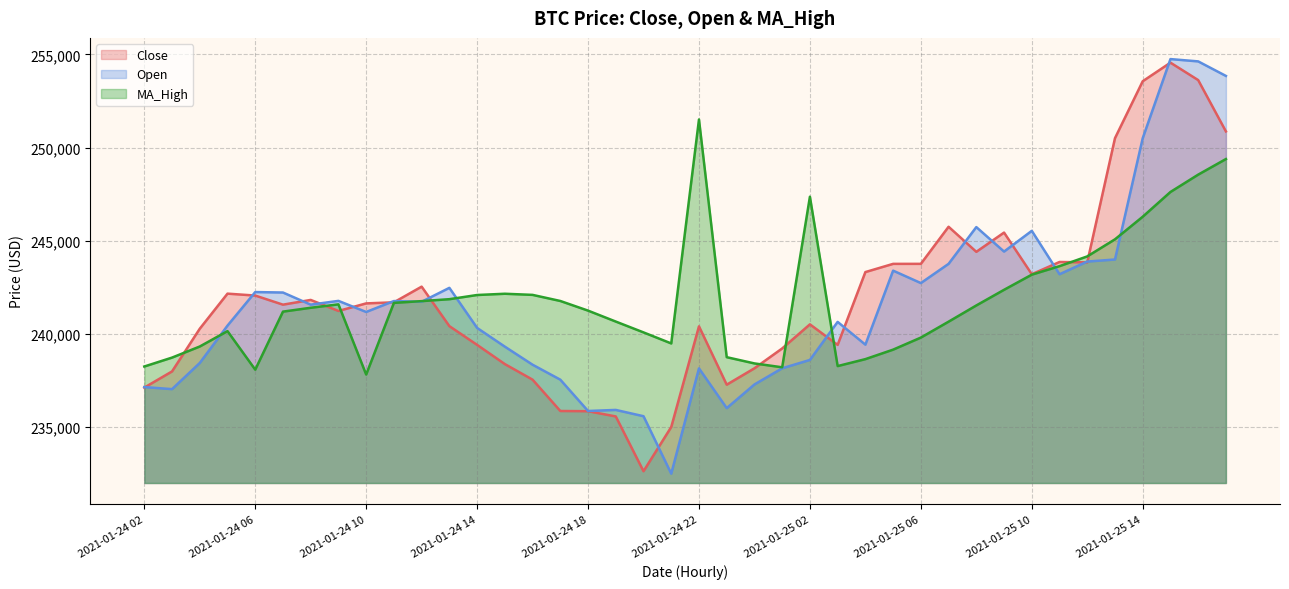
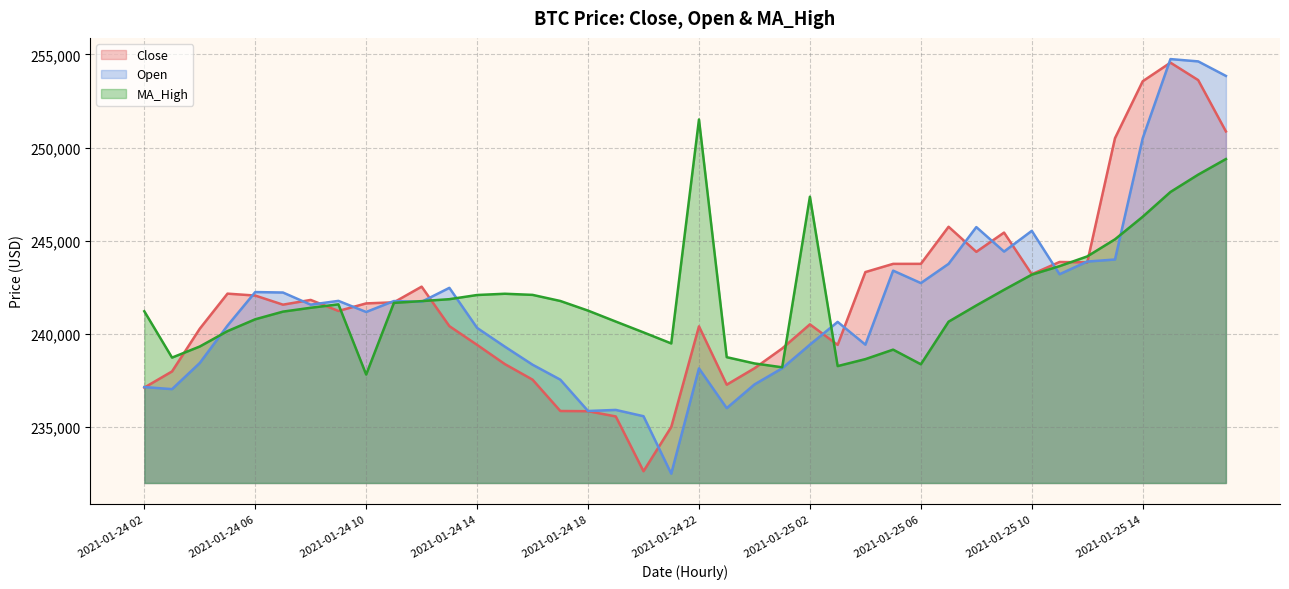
MA_High, 2021-01-24 02: 238,200 -> 241,200
MA_High, 2021-01-24 06: 238,100 -> 240,800
Open, 2021-01-25 02: 238,600 -> 239,400
MA_High, 2021-01-25 06: 239,800 -> 238,400
